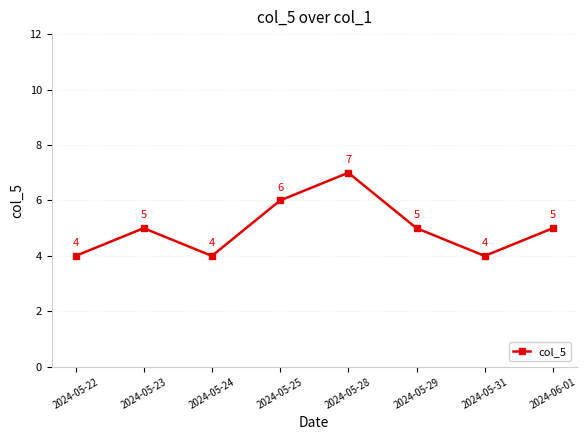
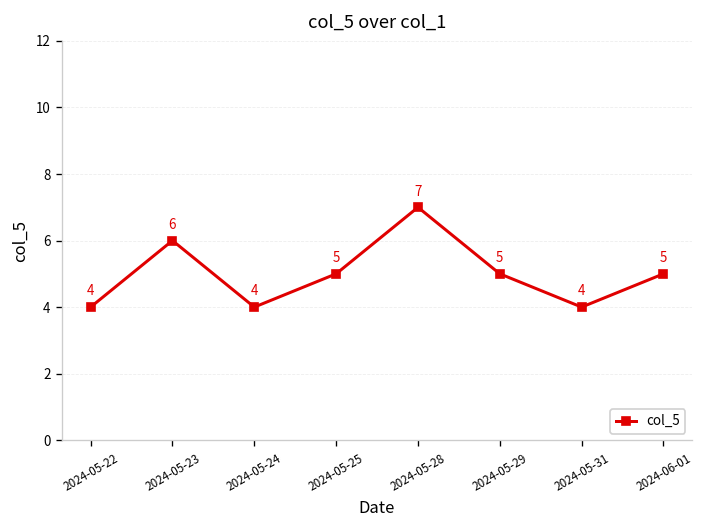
2024-05-23: 5 -> 6
2024-05-25: 6 -> 5
